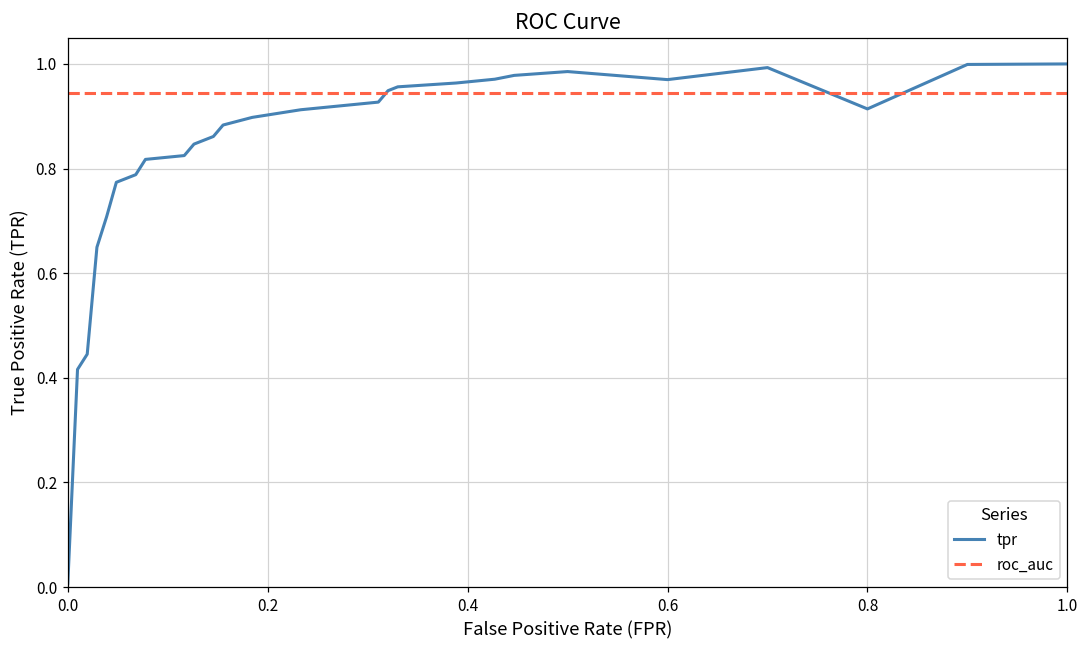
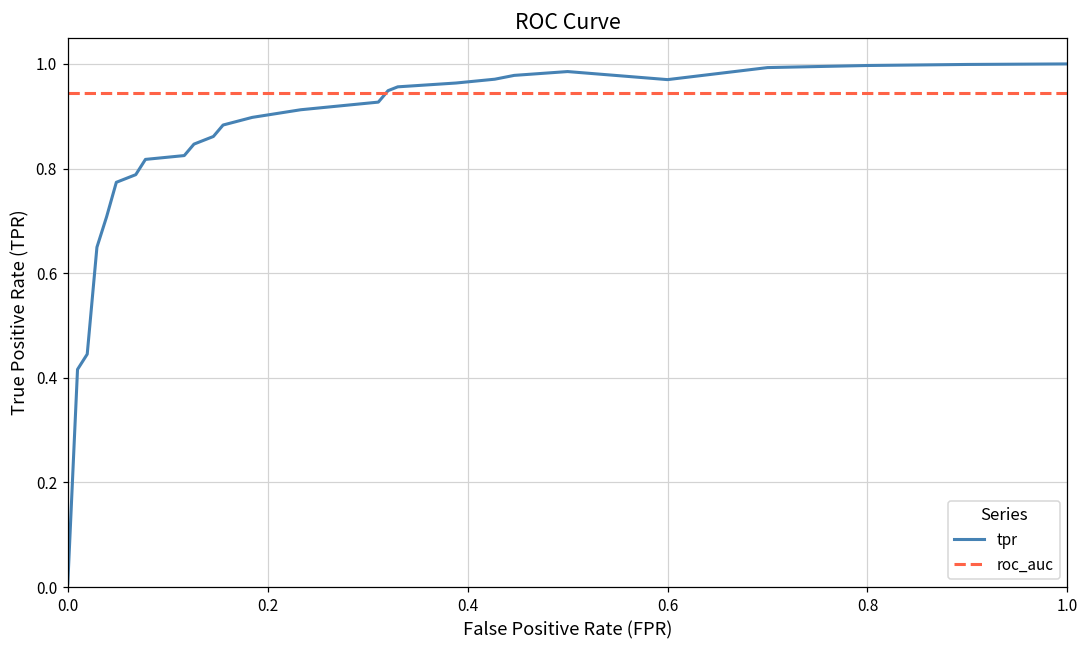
tpr, 0.8: 0.91 -> 1.00
